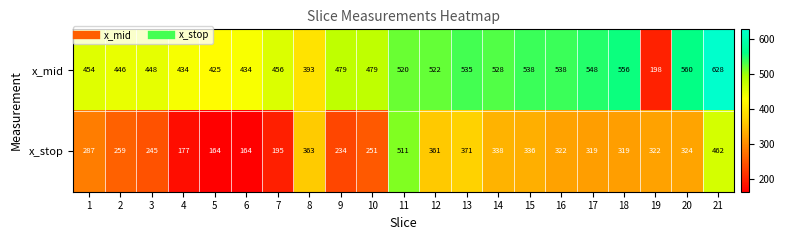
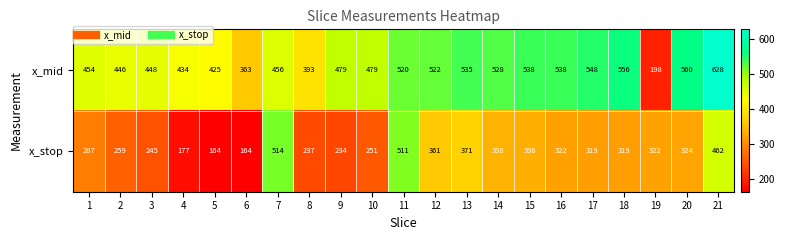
x_mid, 6: 434 -> 363
x_stop, 7: 195 -> 514
x_stop, 8: 363 -> 237
